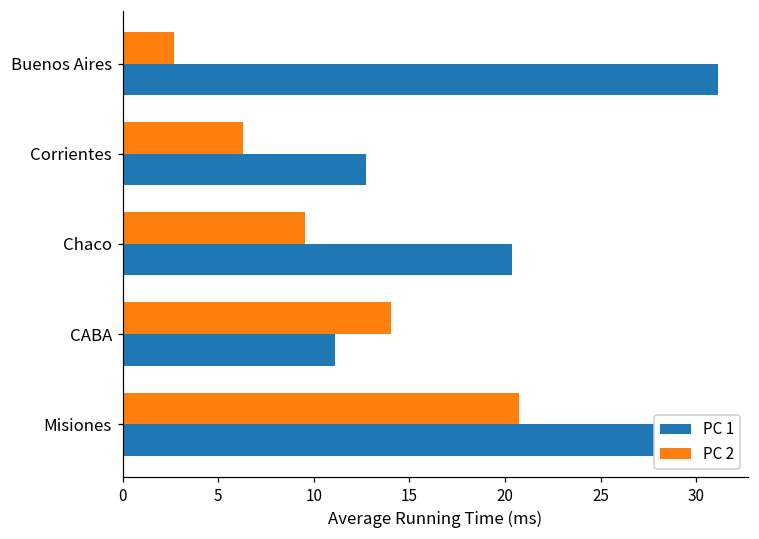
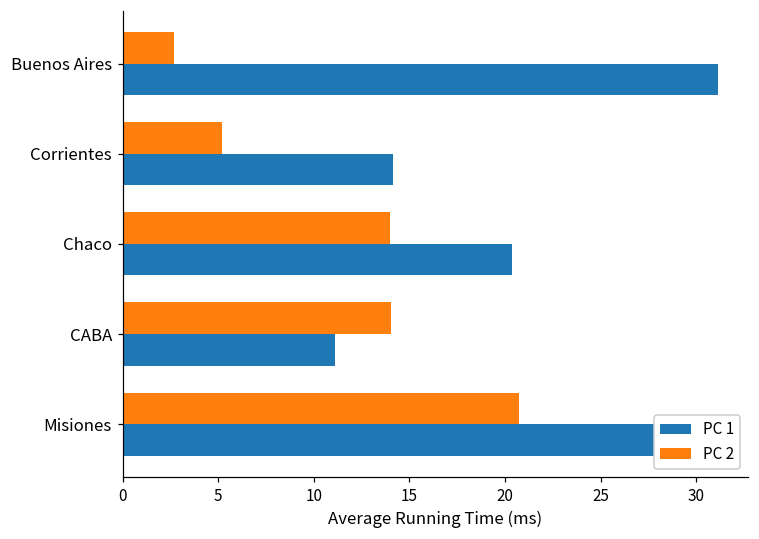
PC 2, Corrientes: 6.3 -> 5.2
PC 1, Corrientes: 12.7 -> 14.1
PC 2, Chaco: 9.5 -> 14.0
